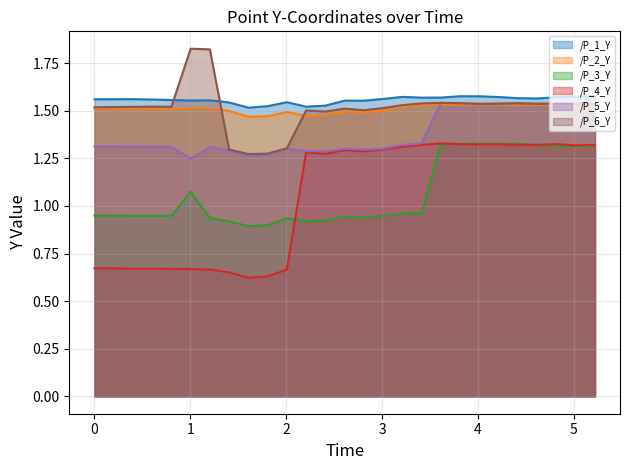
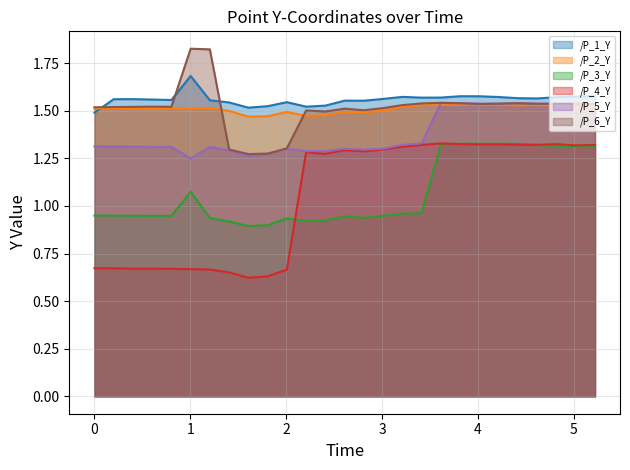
/P_1_Y, 0: 1.56 -> 1.49
/P_1_Y, 1: 1.55 -> 1.68
